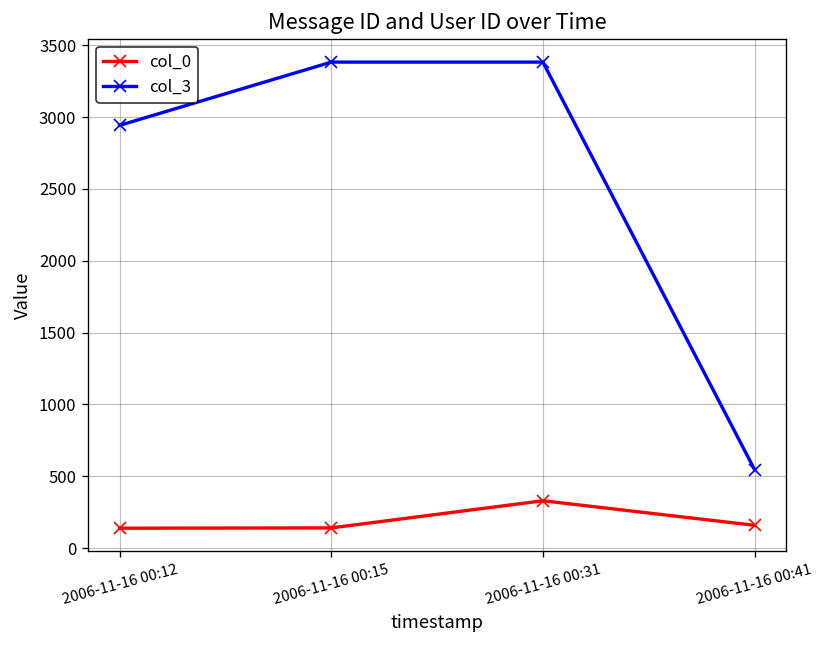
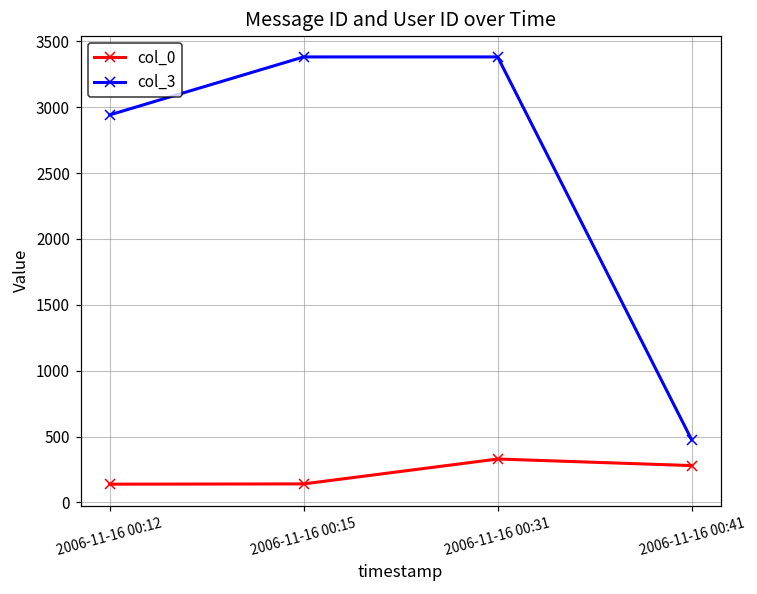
col_0, 2006-11-16 00:41: 160 -> 280
col_3, 2006-11-16 00:41: 550 -> 480
